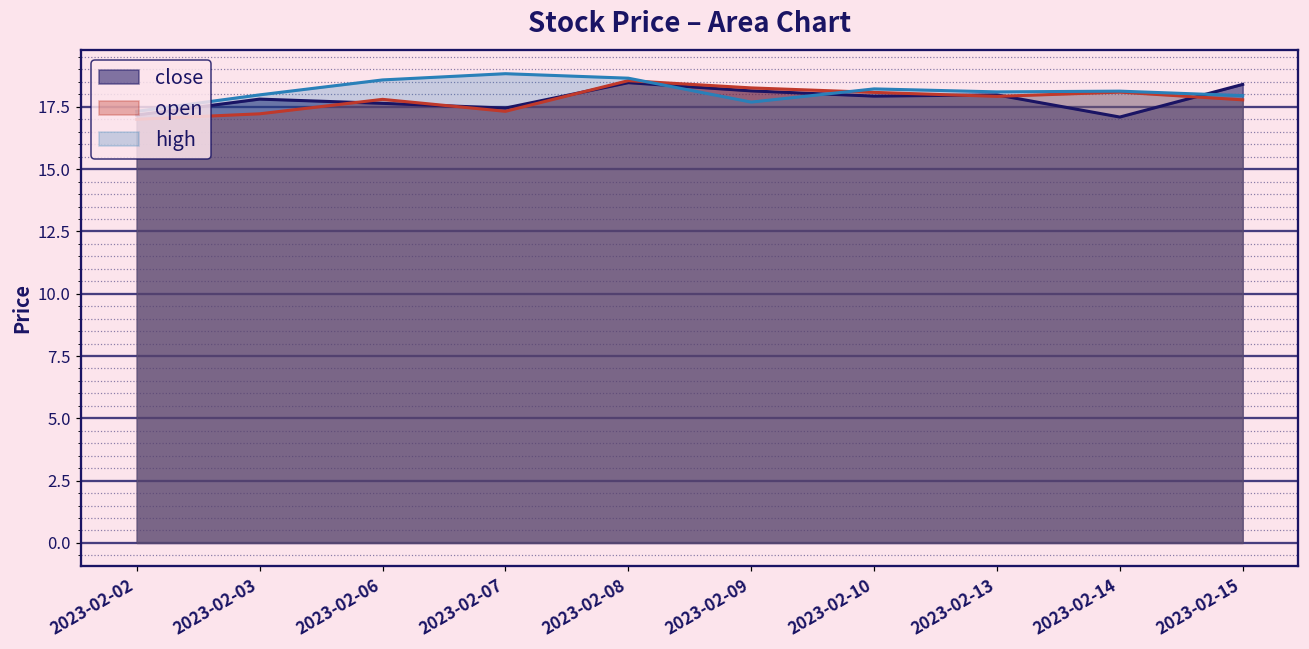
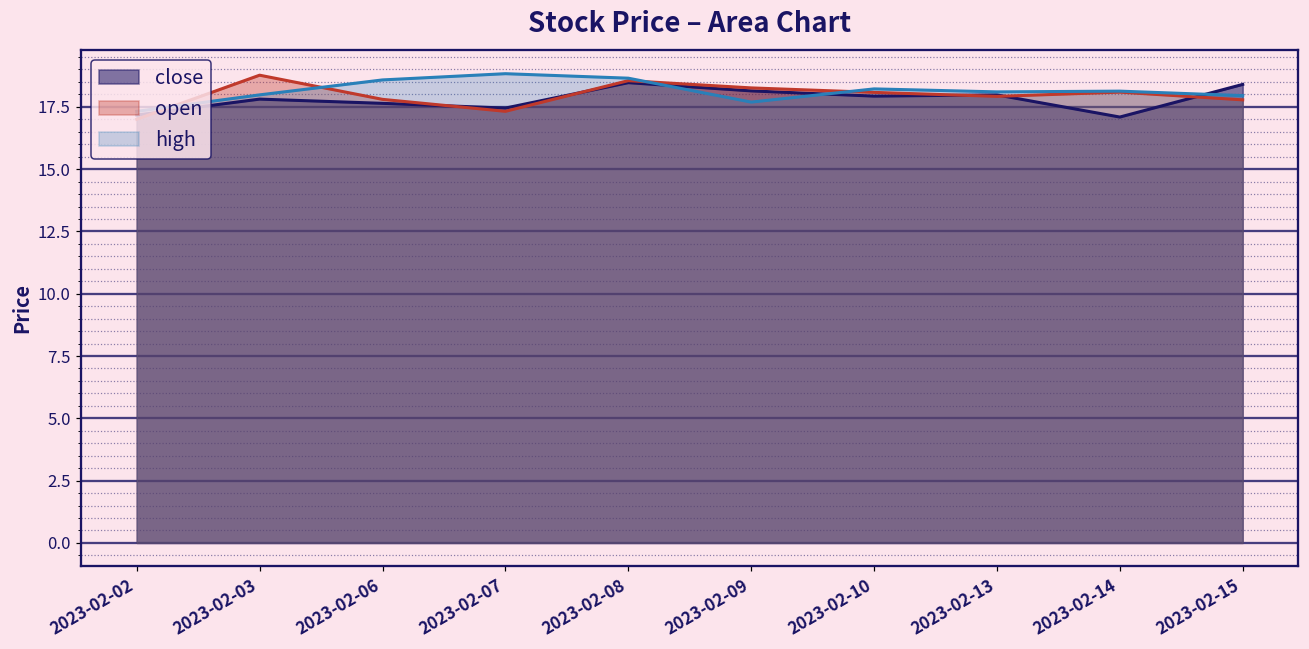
open, 2023-02-03: 17.2 -> 18.8
